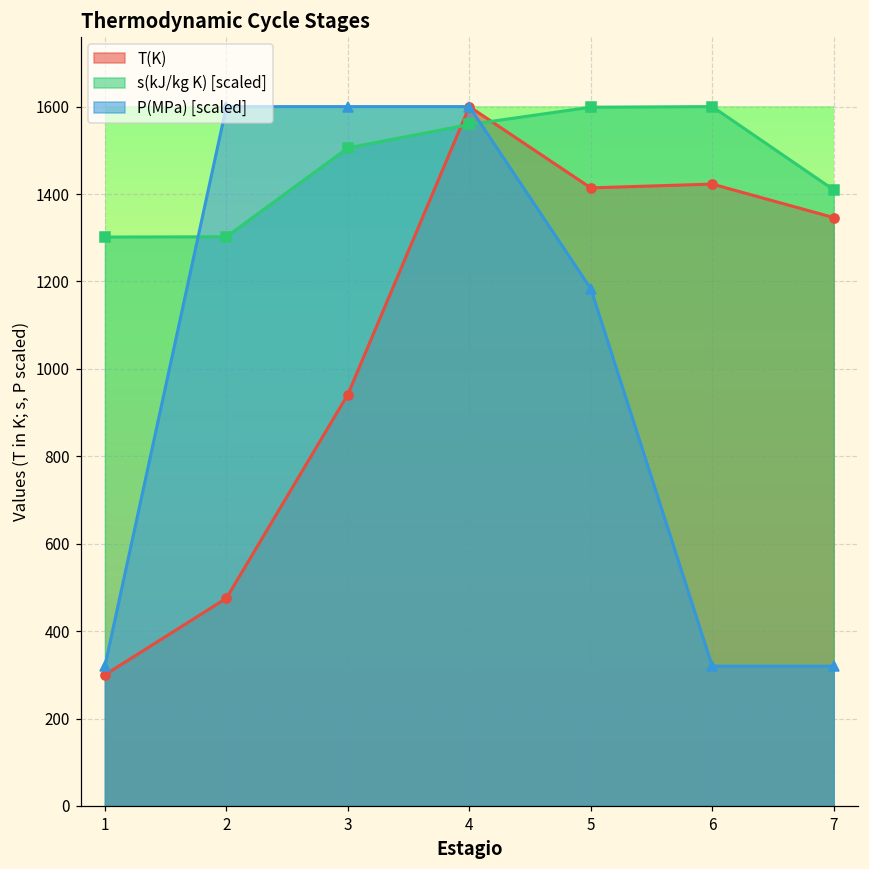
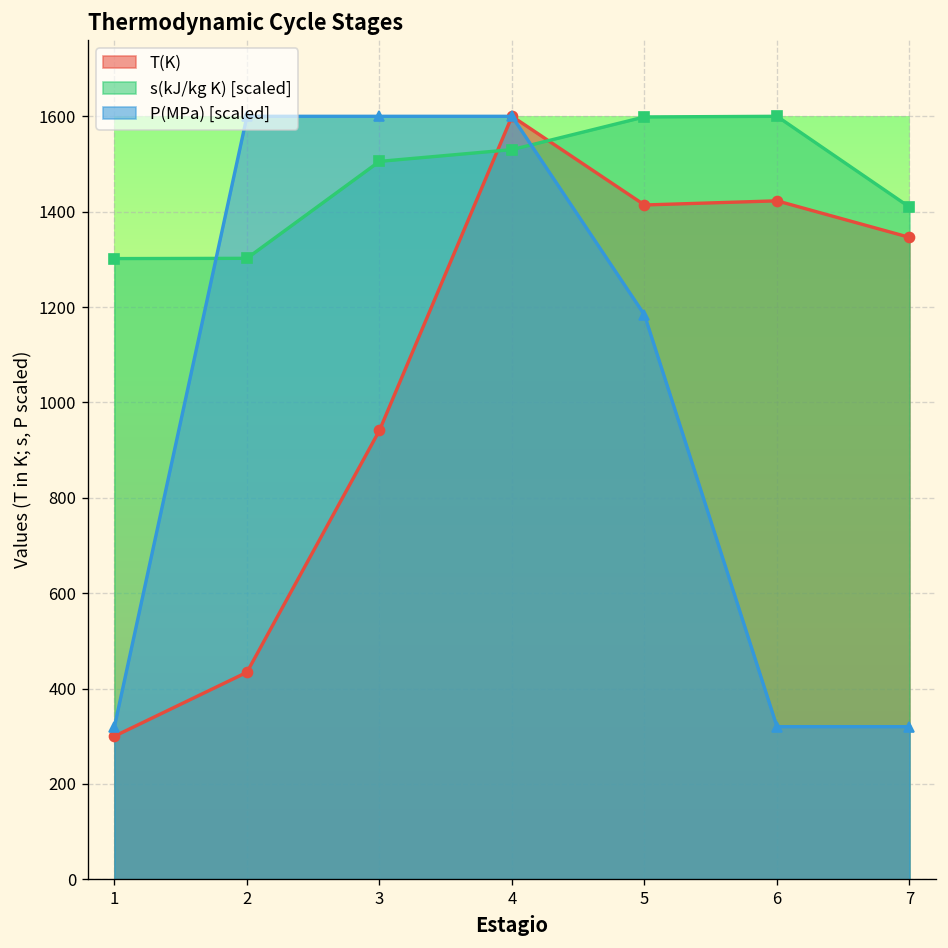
T(K), 2: 480 -> 430
s(kJ/kg K) [scaled], 4: 1560 -> 1530
